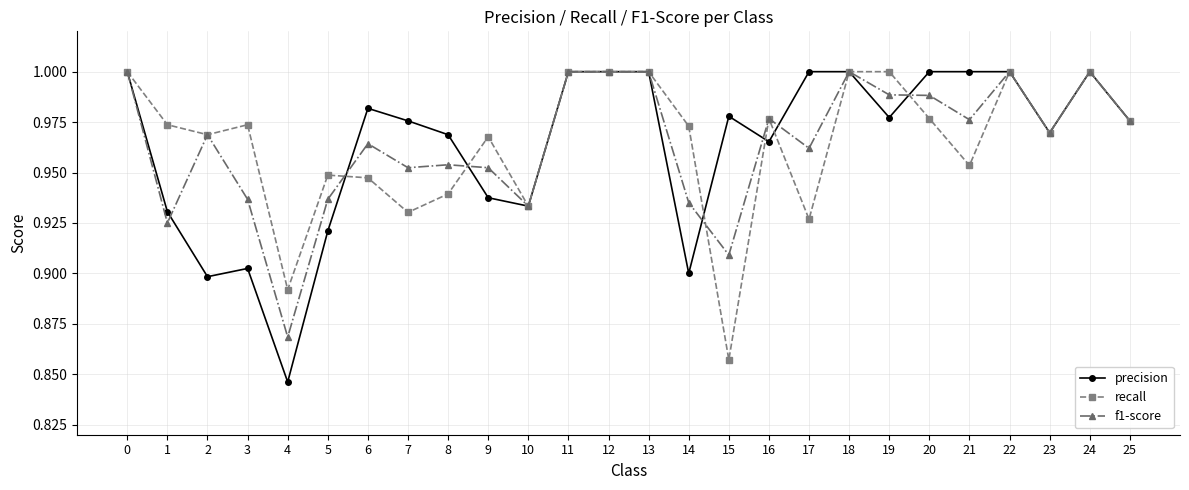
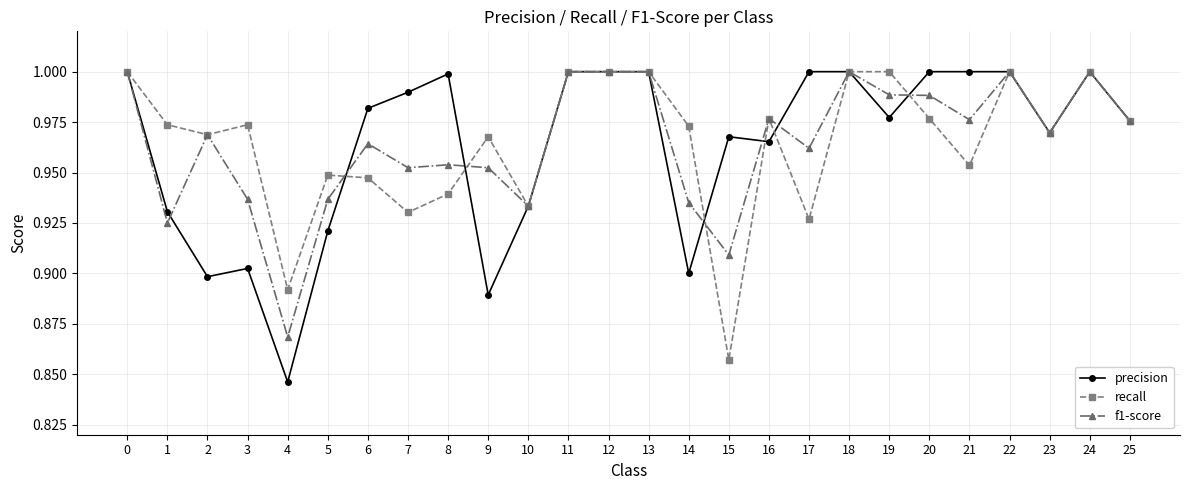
precision, 7: 0.976 -> 0.990
precision, 8: 0.969 -> 0.999
precision, 9: 0.938 -> 0.889
precision, 15: 0.978 -> 0.968
